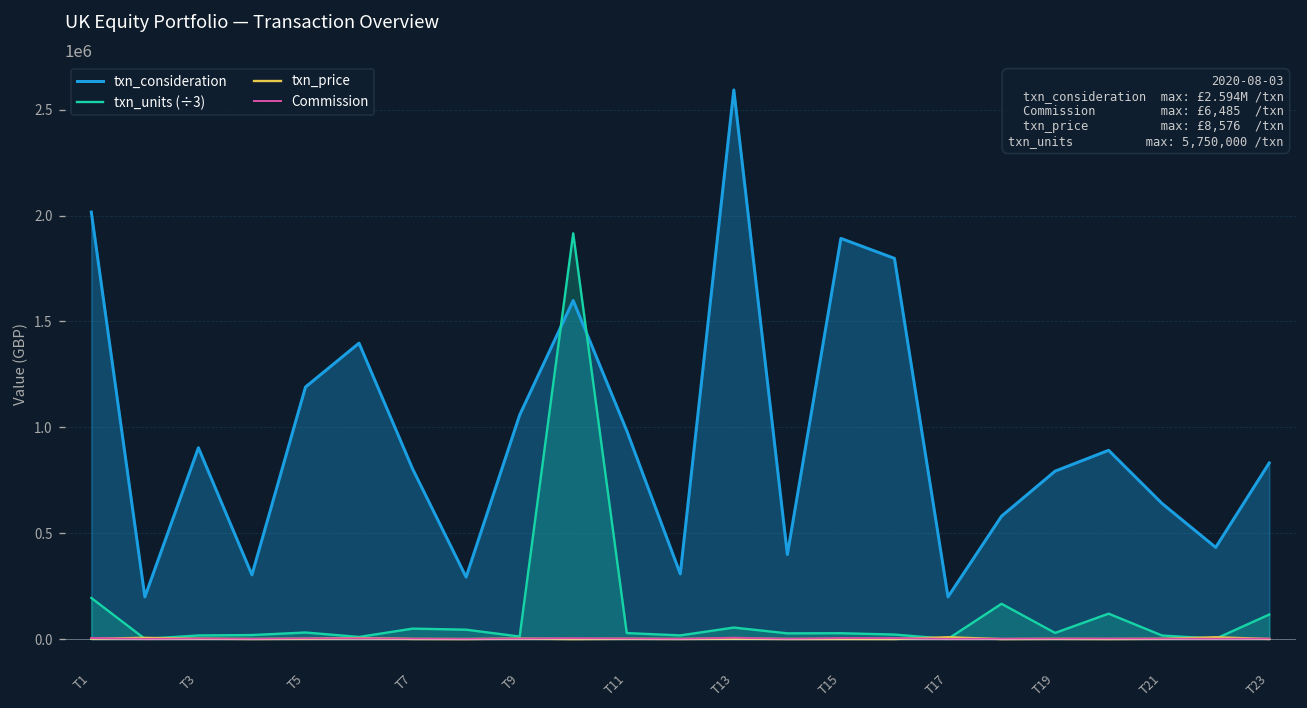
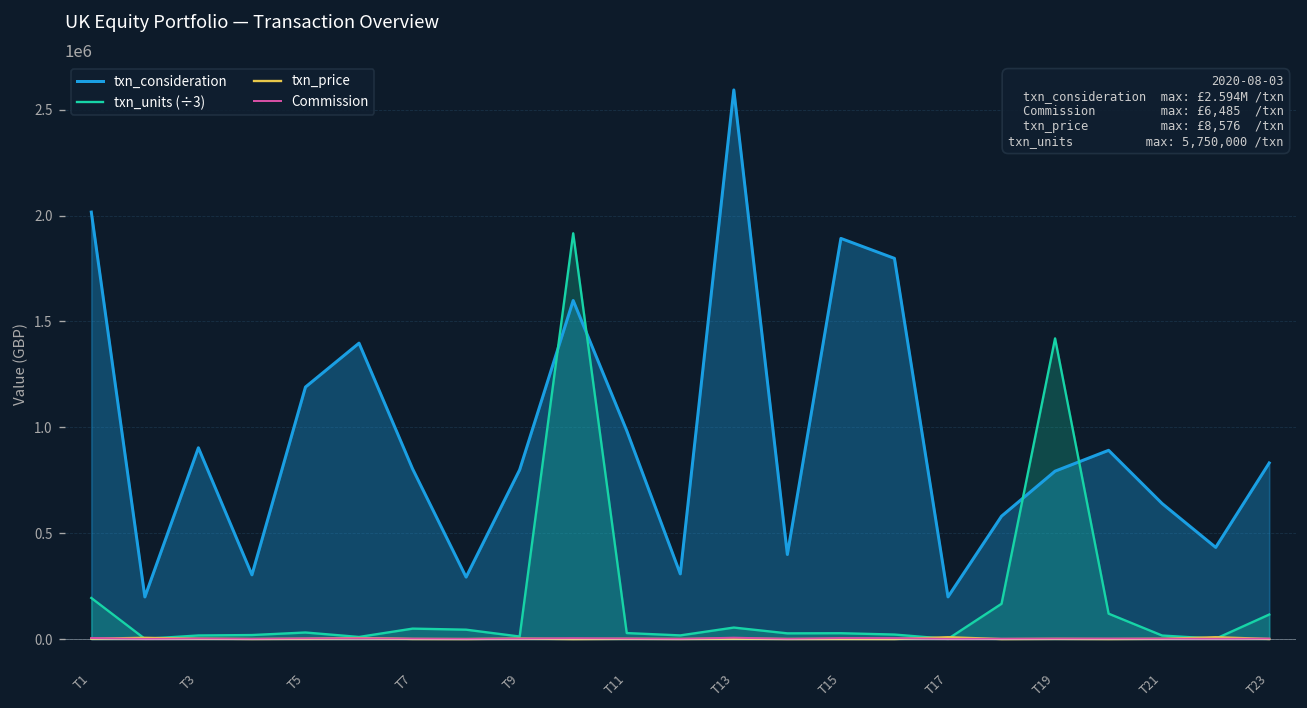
txn_consideration, T9: 1060000 -> 800000
txn_units (÷3), T19: 30000 -> 1420000
